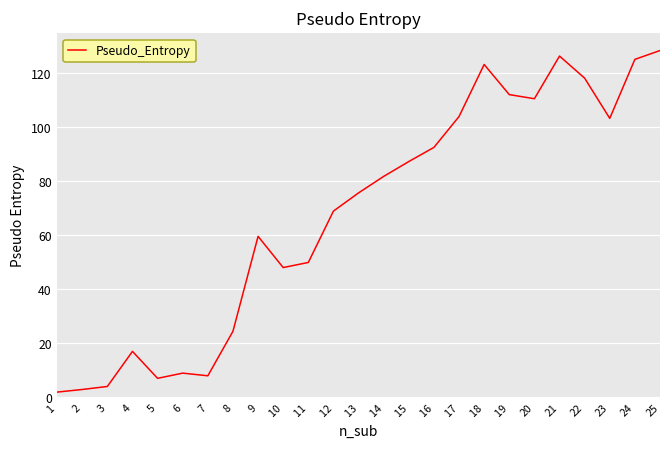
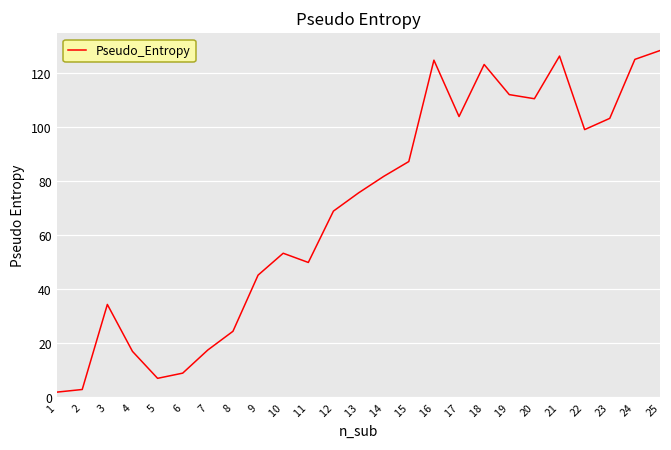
3: 4 -> 34
7: 8 -> 17
9: 60 -> 45
10: 48 -> 53
16: 93 -> 125
22: 118 -> 99
